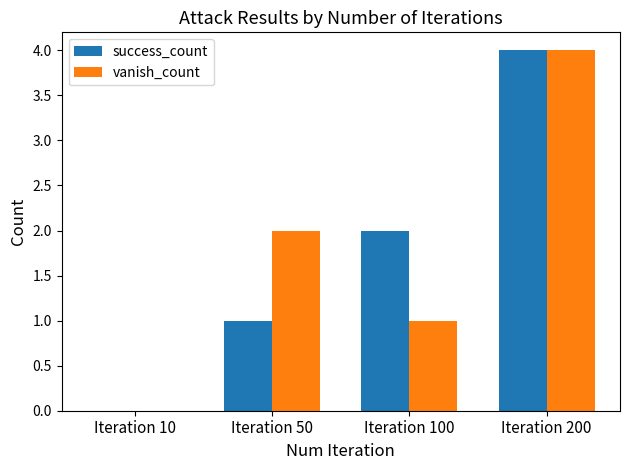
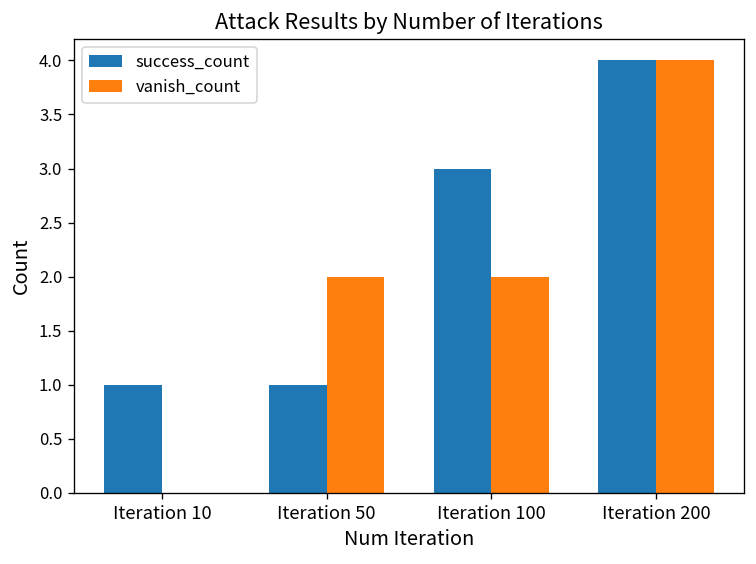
success_count, Iteration 10: 0 -> 1
success_count, Iteration 100: 2 -> 3
vanish_count, Iteration 100: 1 -> 2
